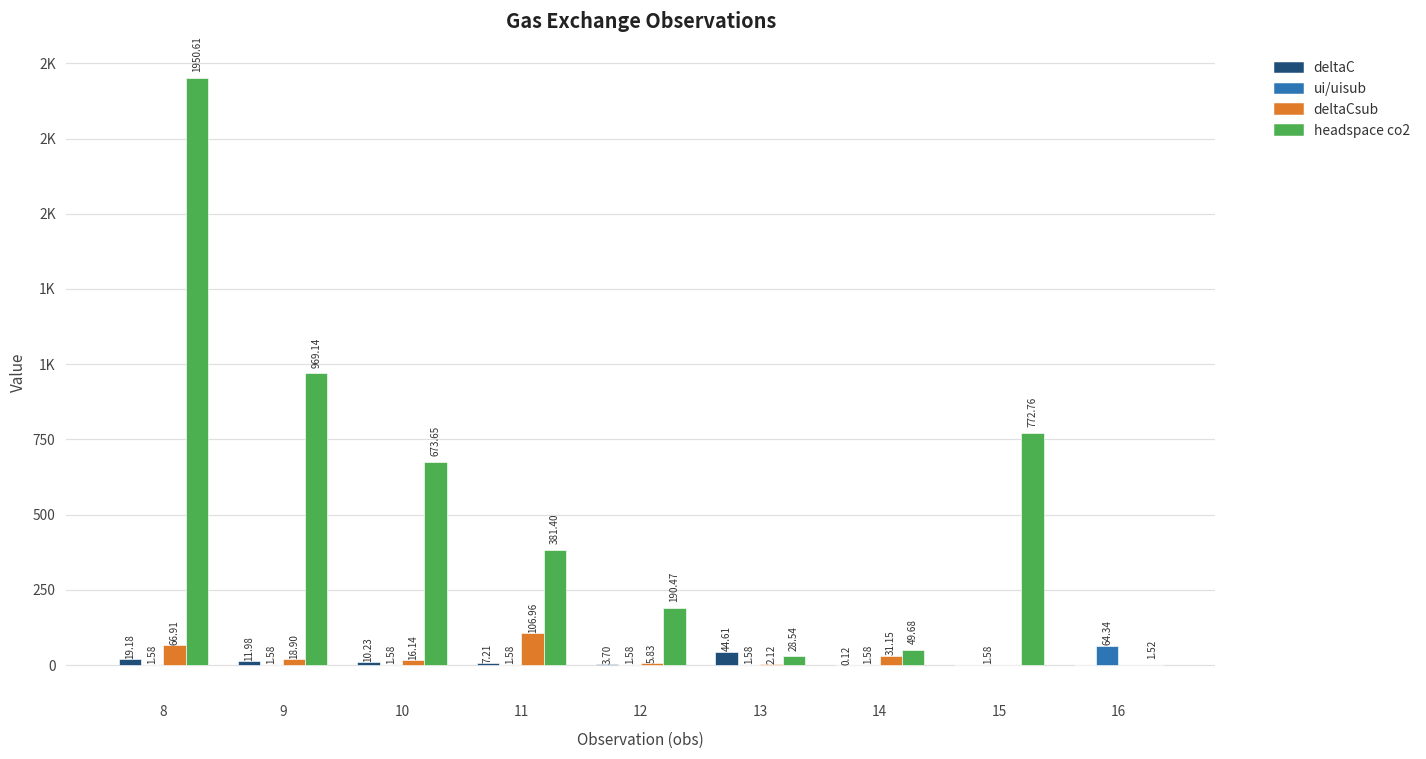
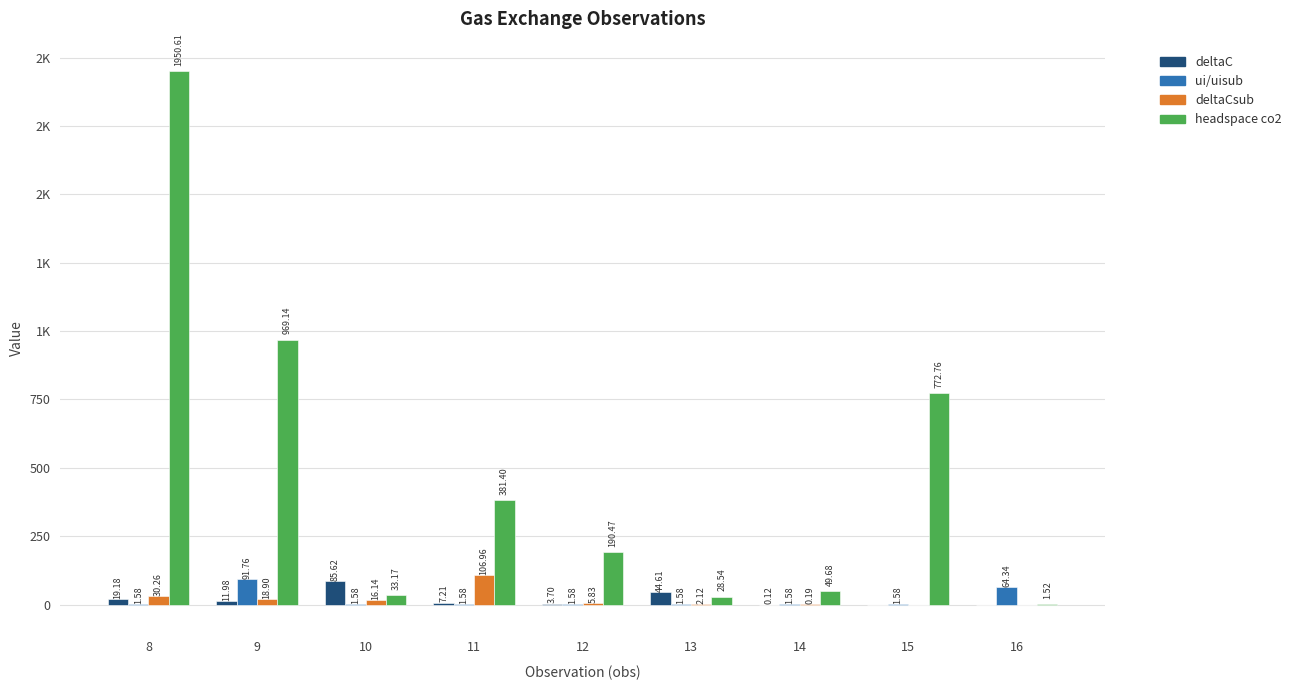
deltaCsub, 8: 66.91 -> 30.26
ui/uisub, 9: 1.58 -> 91.76
deltaC, 10: 10.23 -> 85.62
headspace co2, 10: 673.65 -> 33.17
deltaCsub, 14: 31.15 -> 0.19
